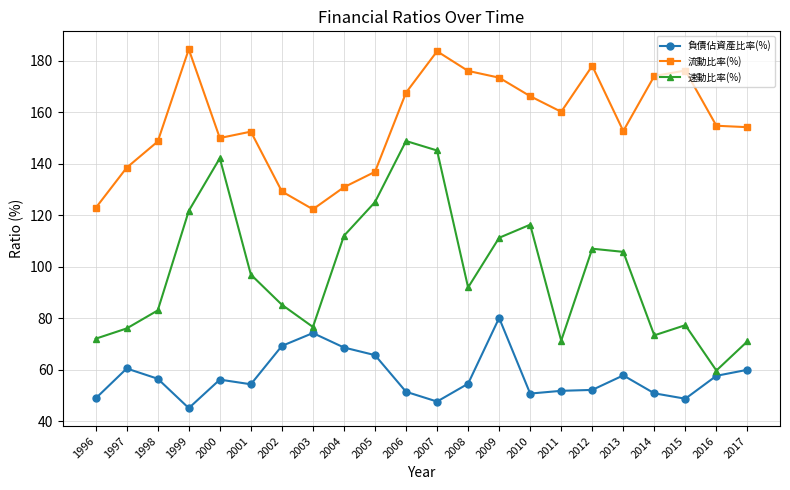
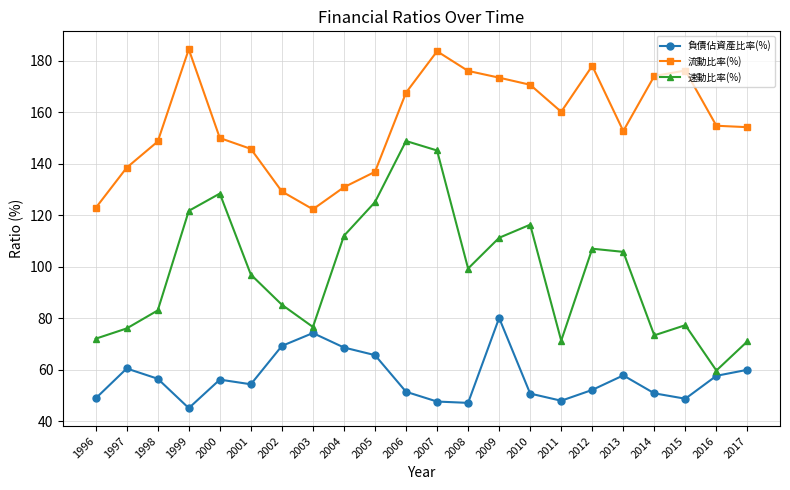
速動比率(%), 2000: 142 -> 128
流動比率(%), 2001: 152 -> 146
負債佔資產比率(%), 2008: 55 -> 47
速動比率(%), 2008: 92 -> 99
流動比率(%), 2010: 166 -> 171
負債佔資產比率(%), 2011: 52 -> 48
